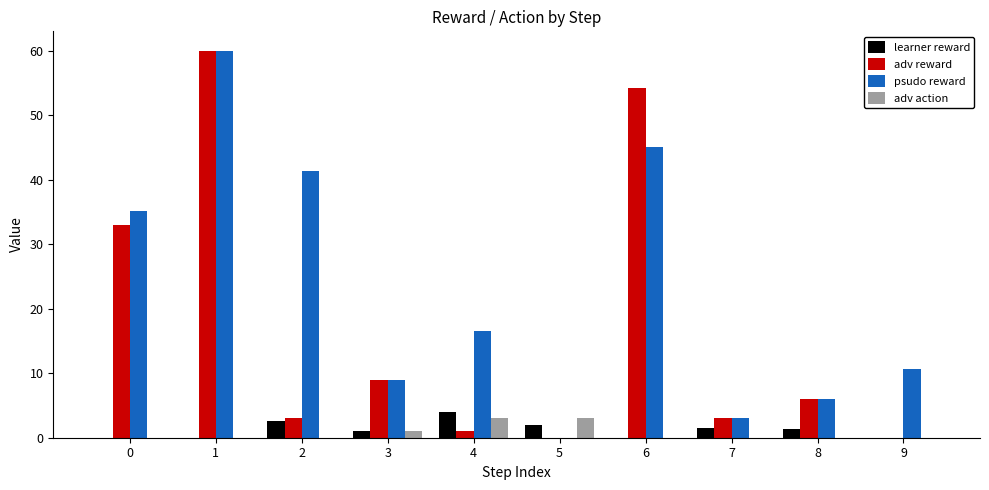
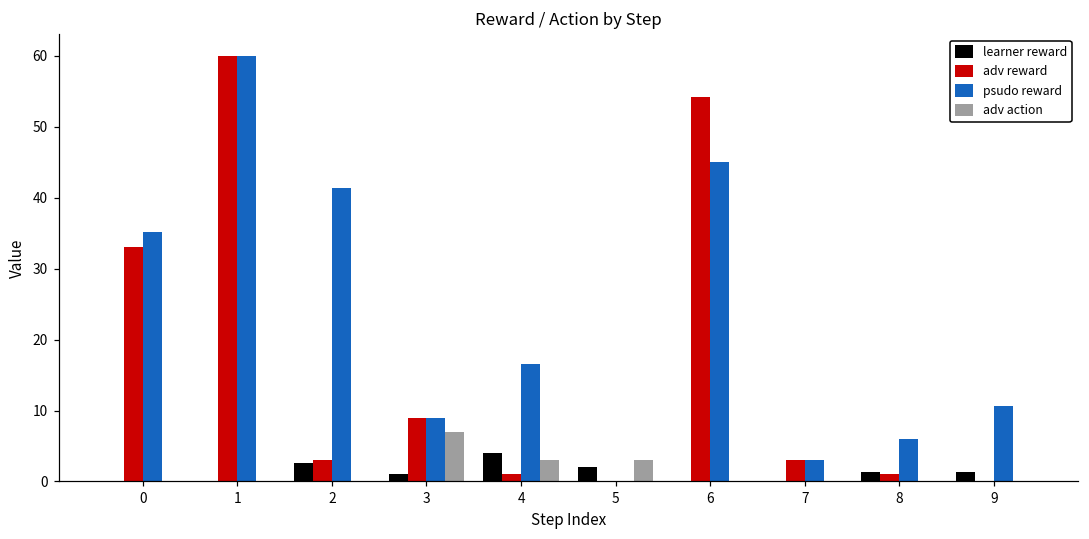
adv action, 3: 1 -> 7
learner reward, 7: 2 -> 0
adv reward, 8: 6 -> 1
learner reward, 9: 0 -> 1
